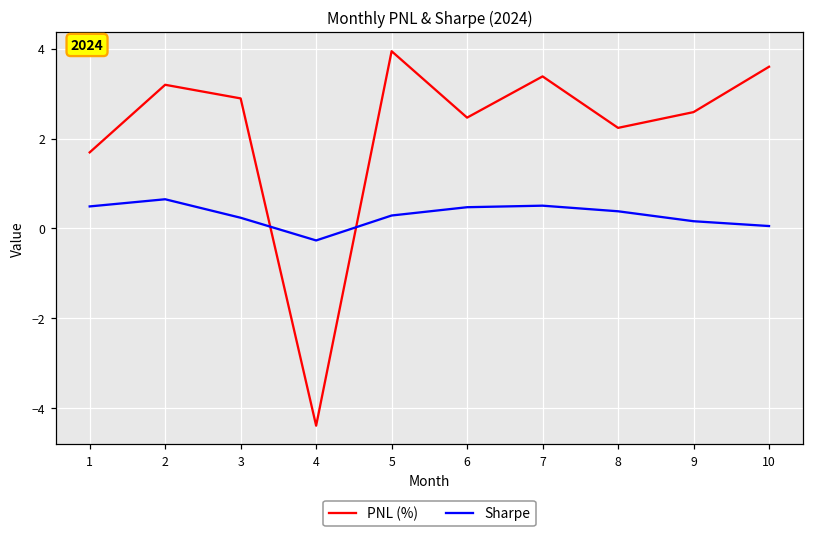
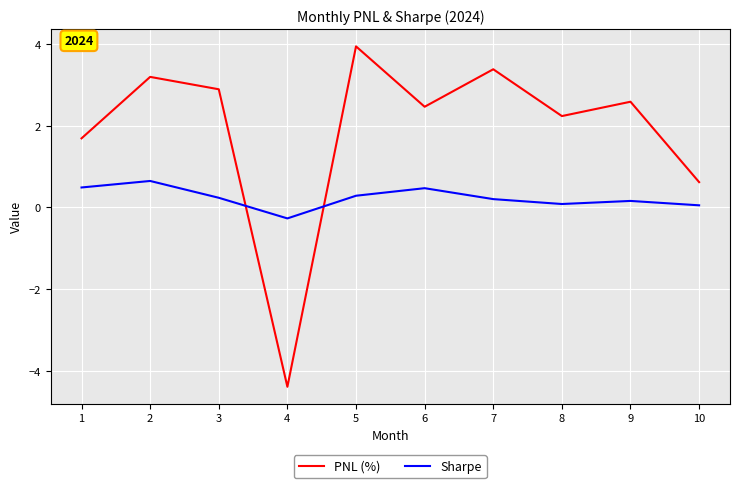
Sharpe, 7: 0.5 -> 0.2
Sharpe, 8: 0.4 -> 0.1
PNL (%), 10: 3.6 -> 0.6
